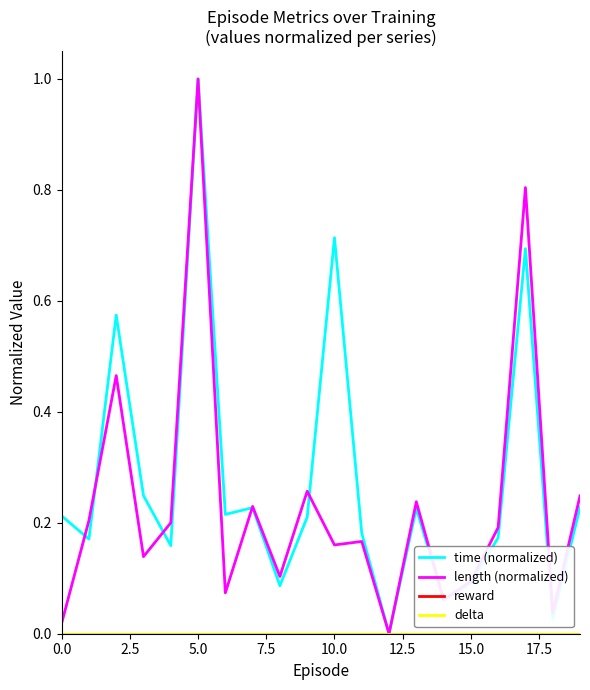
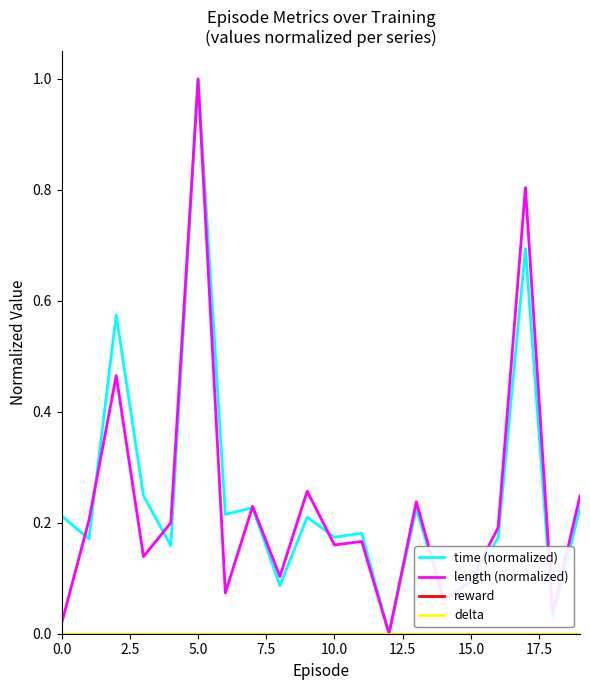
time (normalized), 10.0: 0.71 -> 0.17
